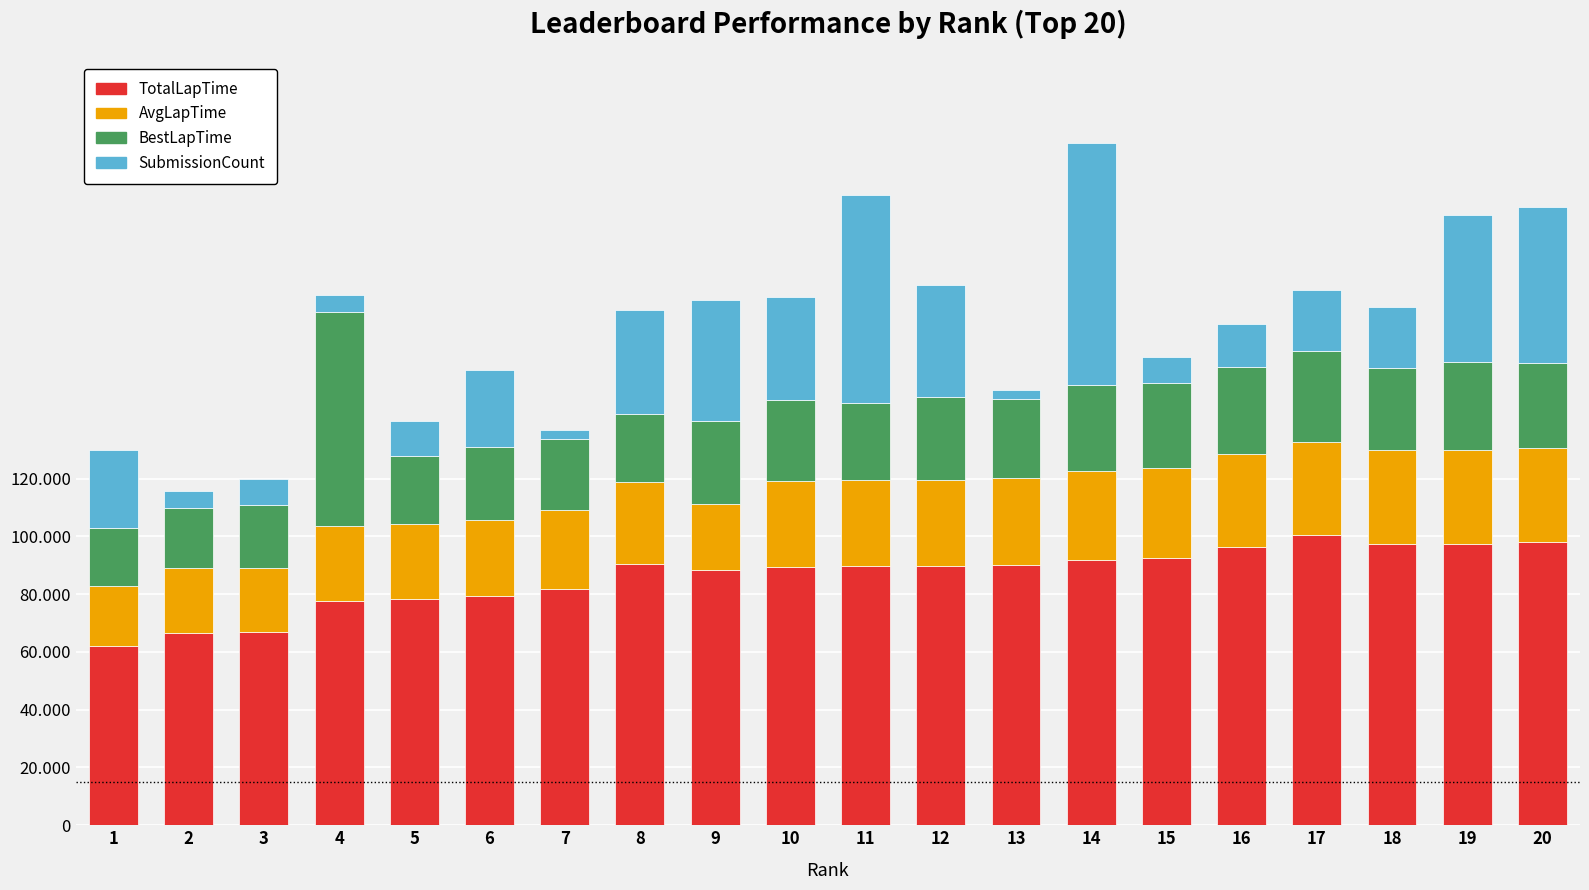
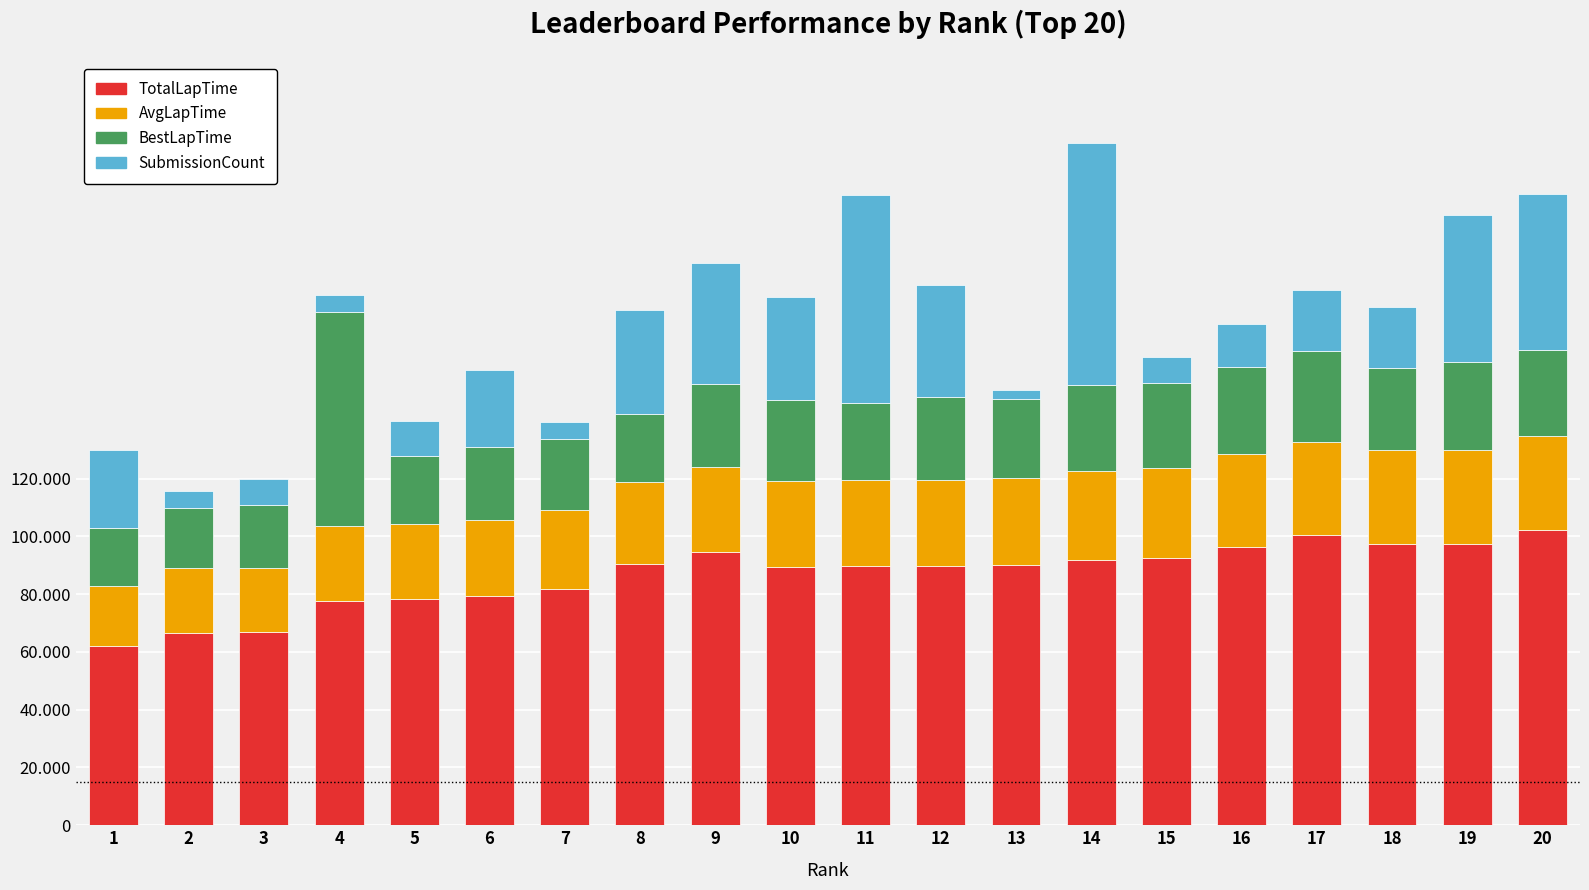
SubmissionCount, 7: 3 -> 6
TotalLapTime, 9: 88 -> 94
AvgLapTime, 9: 23 -> 29
TotalLapTime, 20: 98 -> 102
